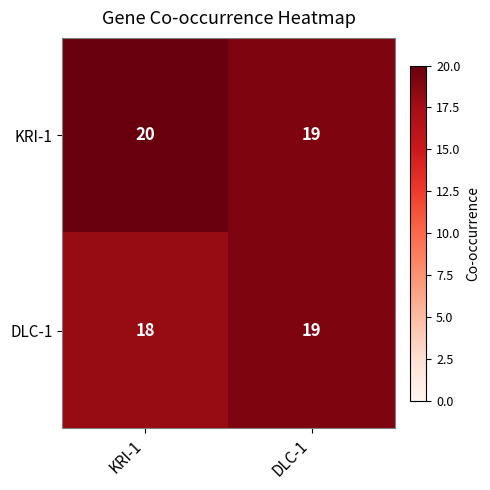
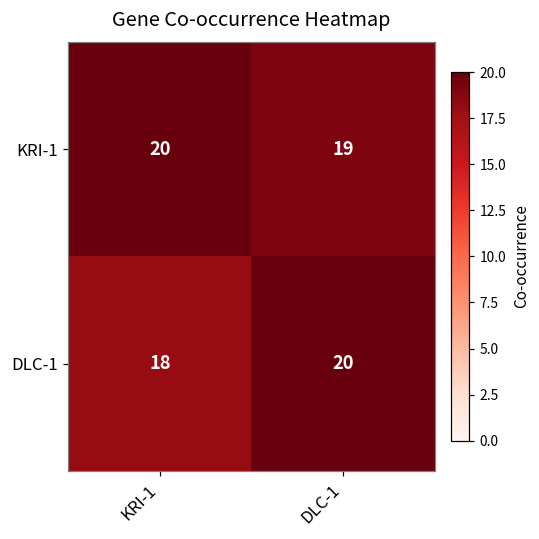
DLC-1, DLC-1: 19 -> 20
